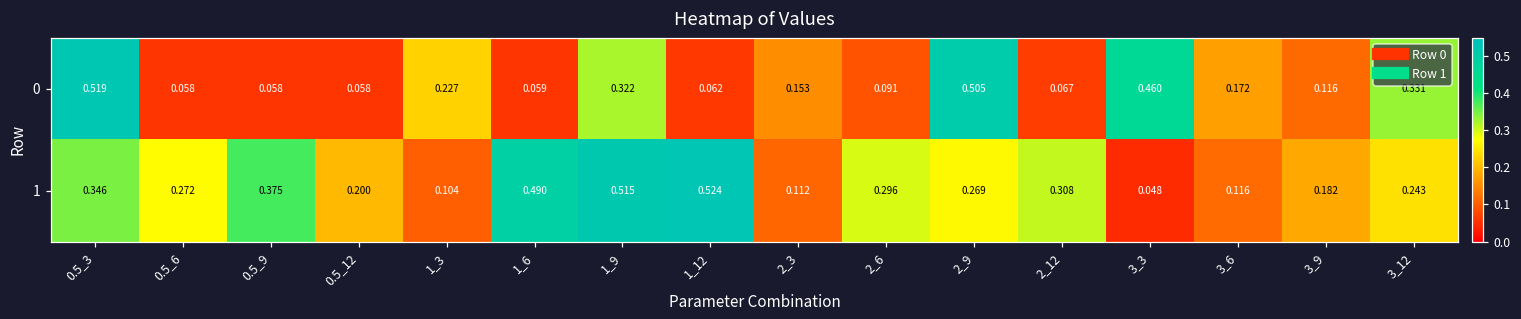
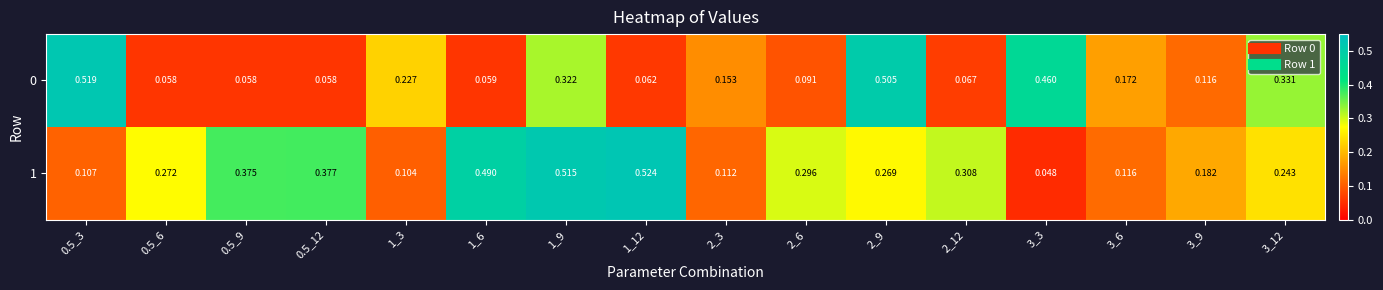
1, 0.5_3: 0.346 -> 0.107
1, 0.5_12: 0.200 -> 0.377
